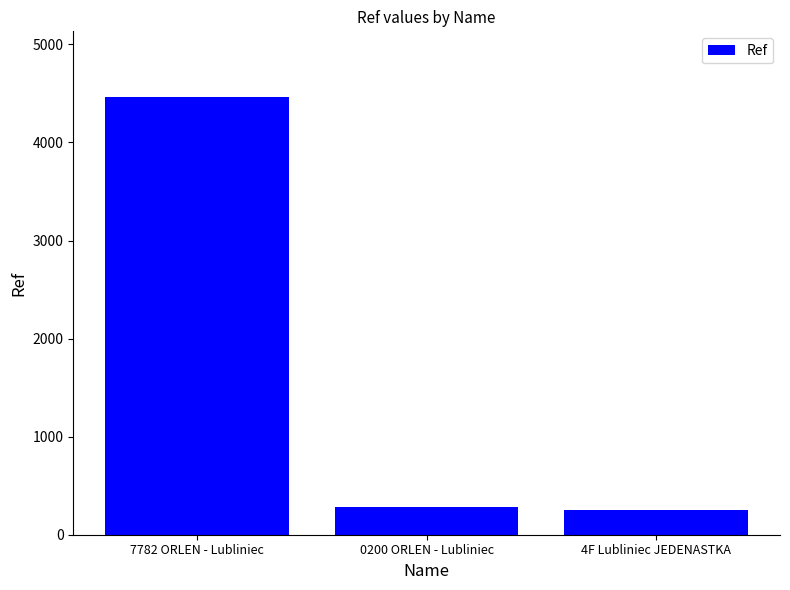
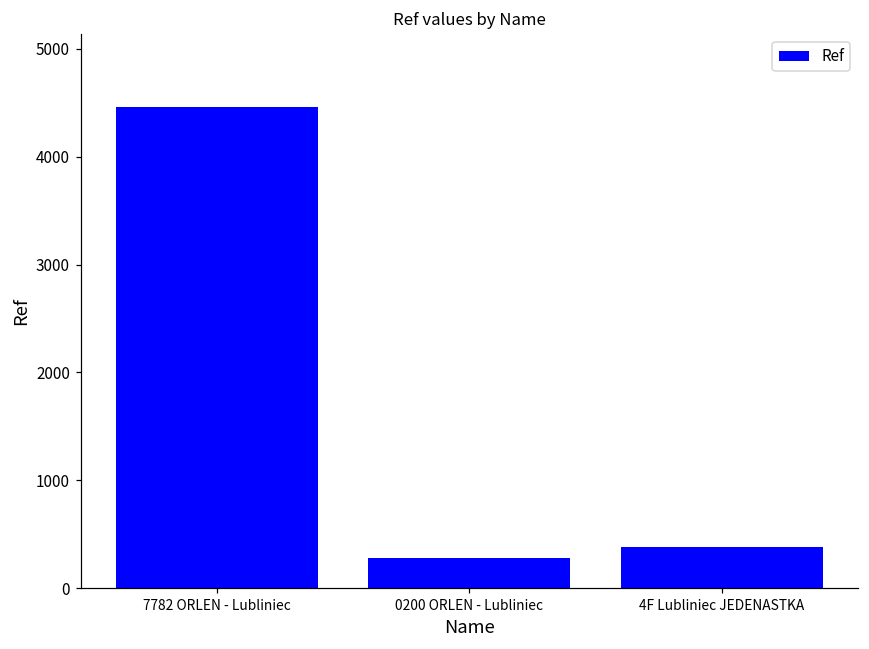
4F Lubliniec JEDENASTKA: 200 -> 400
